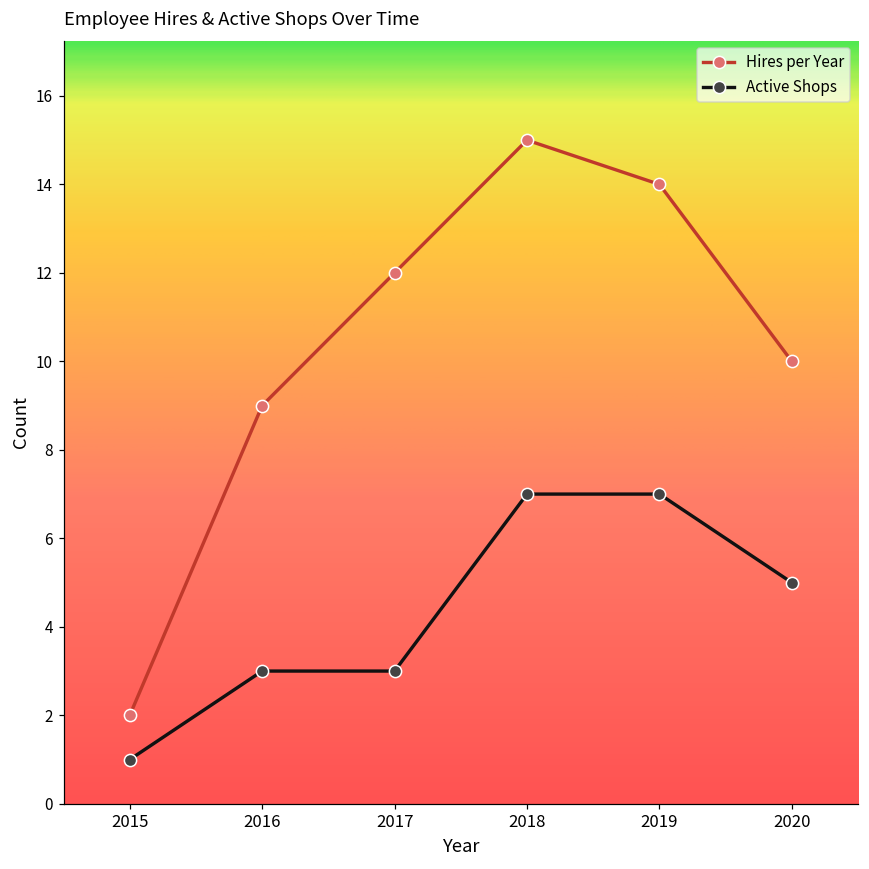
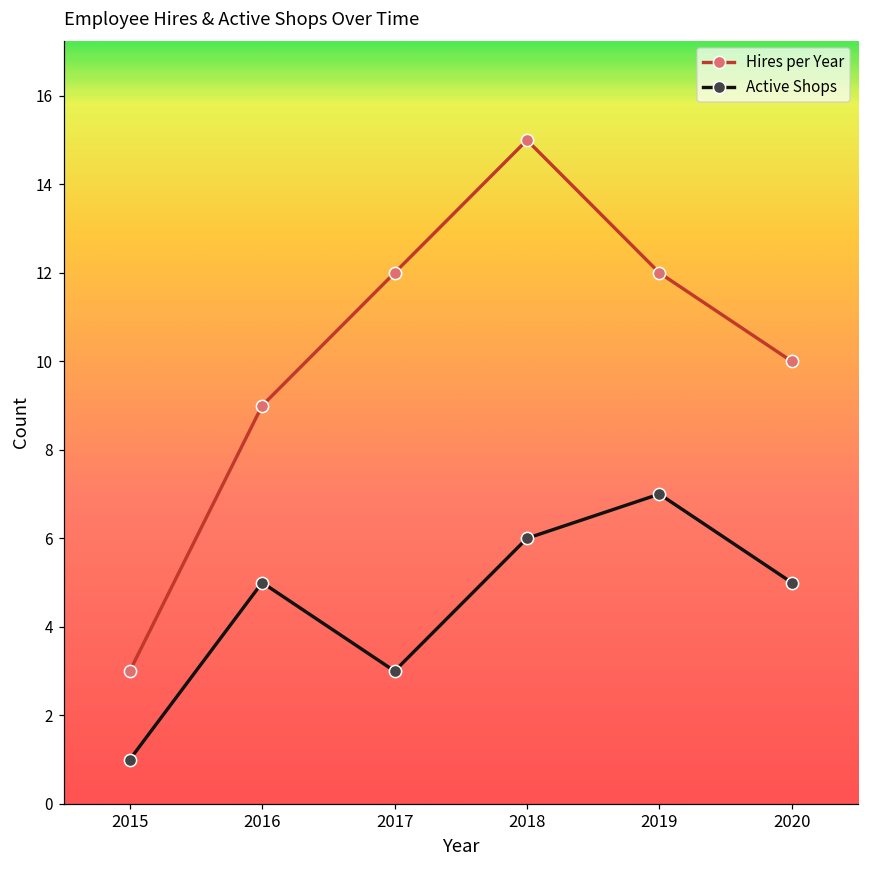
Hires per Year, 2015: 2 -> 3
Active Shops, 2016: 3 -> 5
Active Shops, 2018: 7 -> 6
Hires per Year, 2019: 14 -> 12
